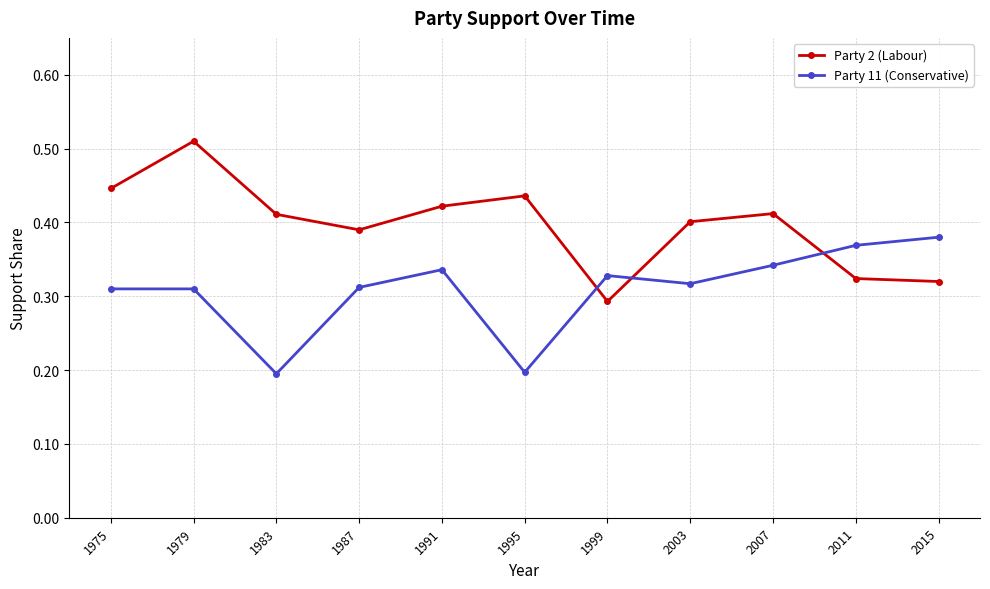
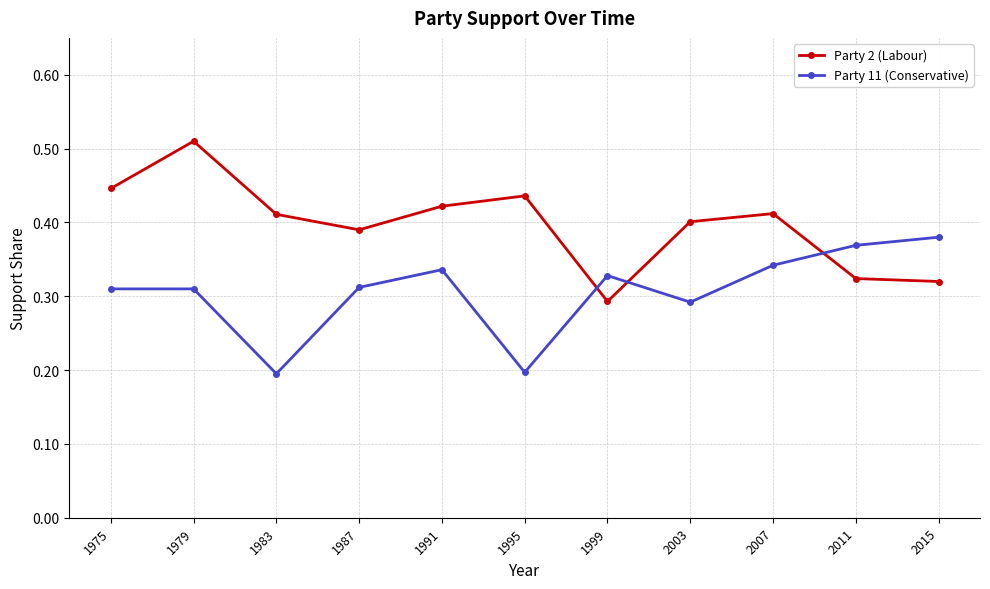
Party 11 (Conservative), 2003: 0.32 -> 0.29
